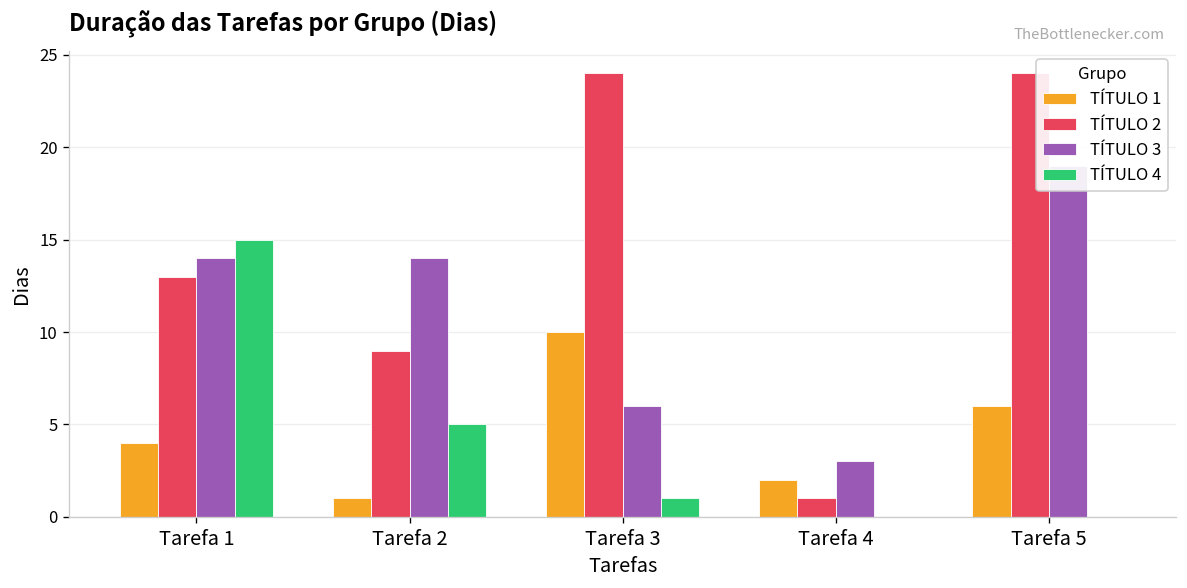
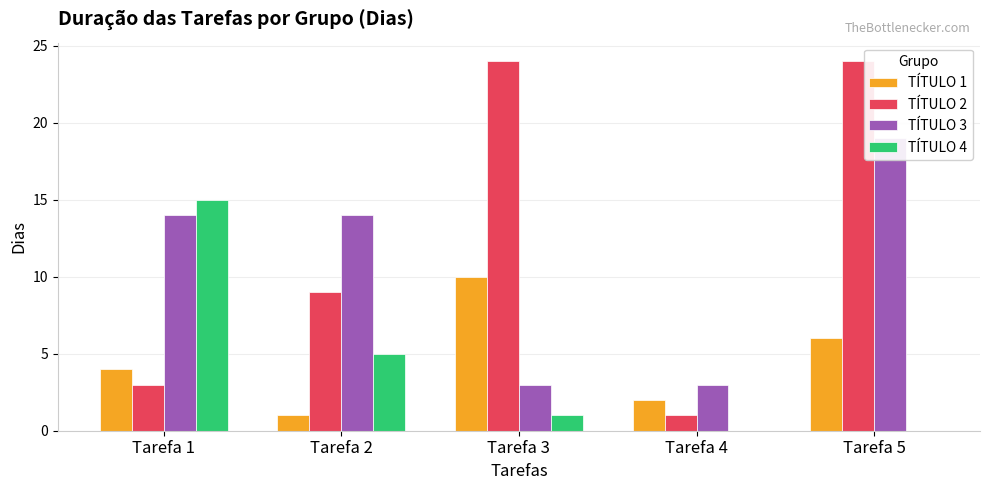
TÍTULO 2, Tarefa 1: 13 -> 3
TÍTULO 3, Tarefa 3: 6 -> 3
